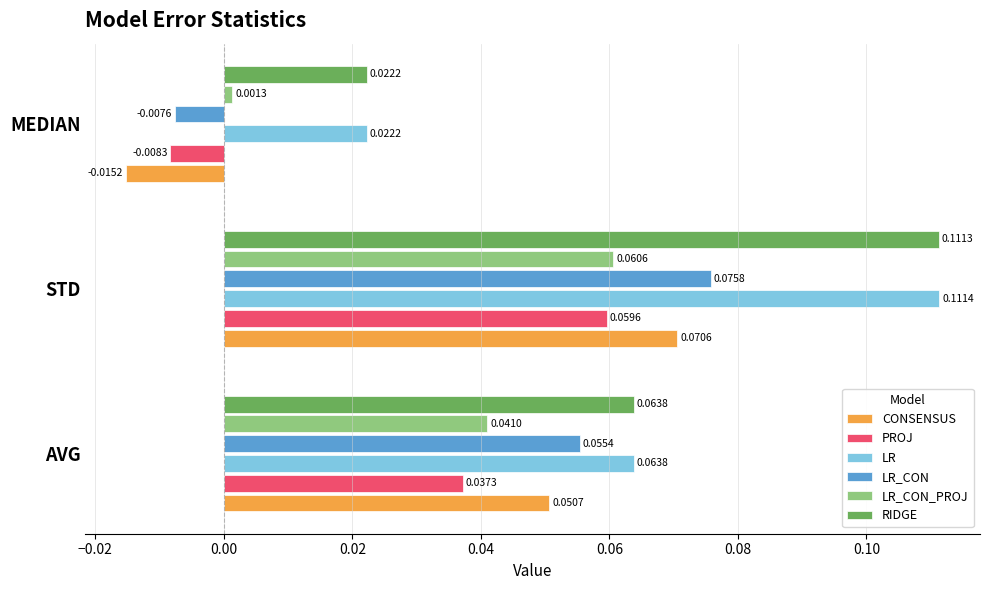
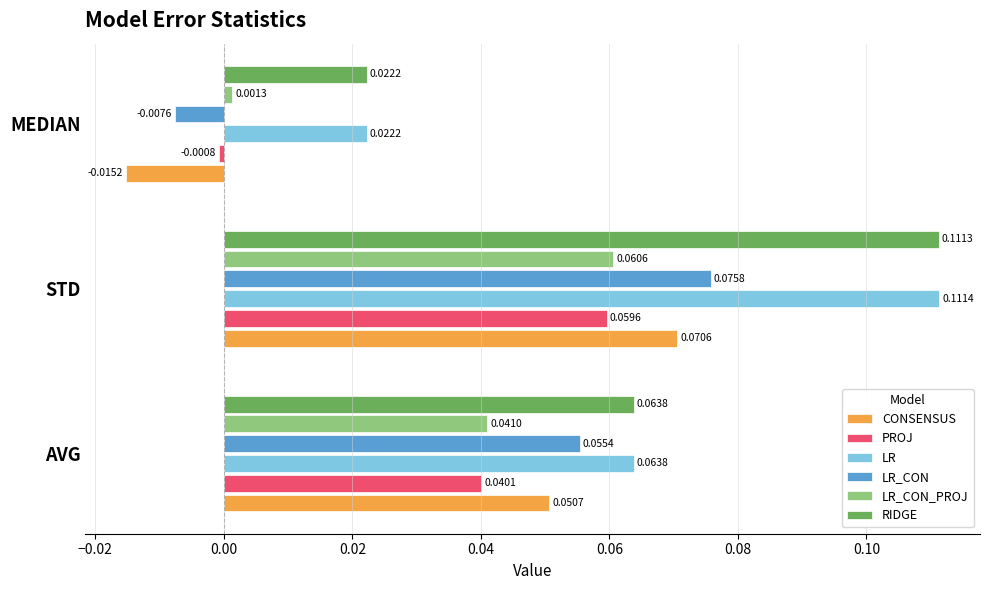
PROJ, MEDIAN: -0.0083 -> -0.0008
PROJ, AVG: 0.0373 -> 0.0401
